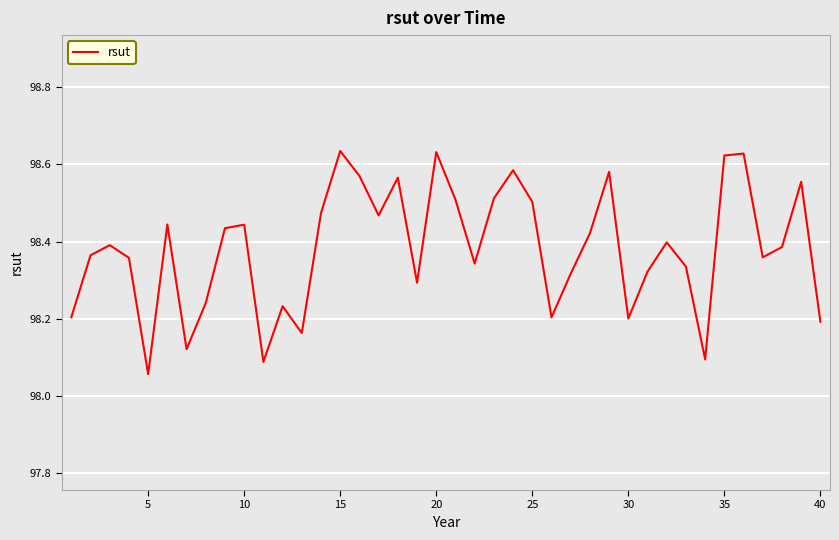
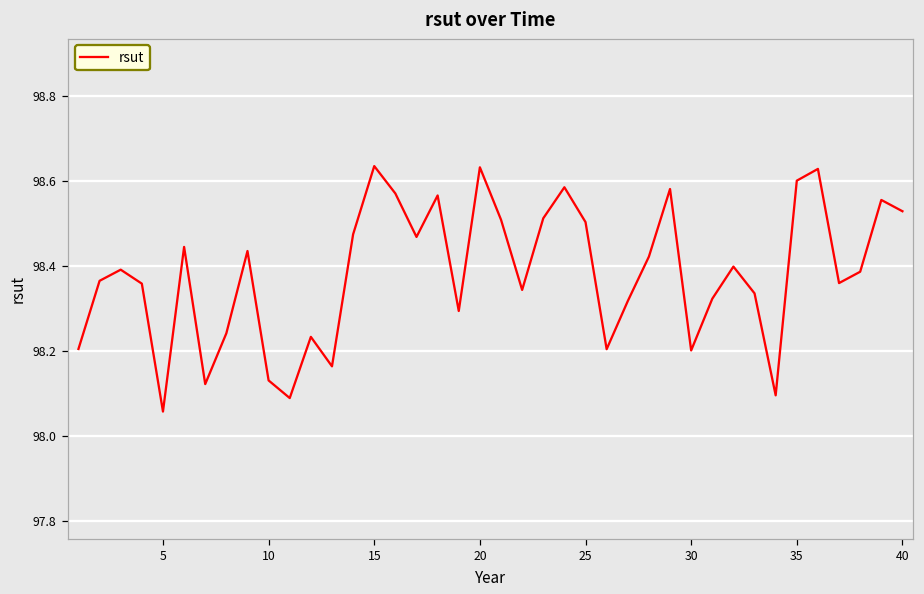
10: 98.44 -> 98.13
35: 98.62 -> 98.60
40: 98.19 -> 98.53
